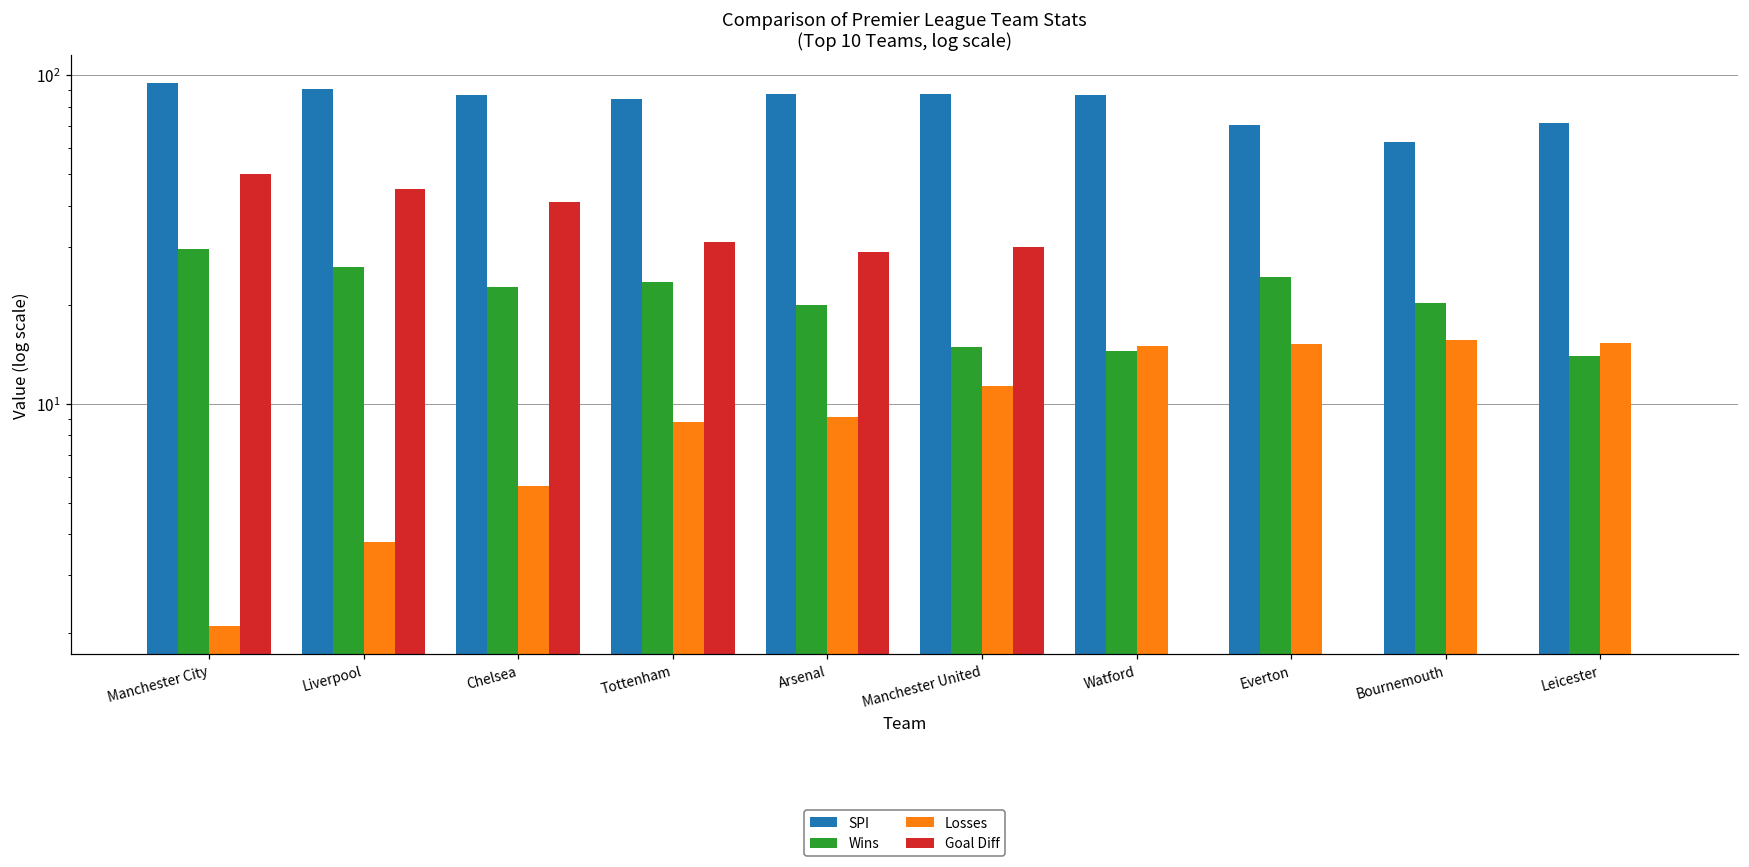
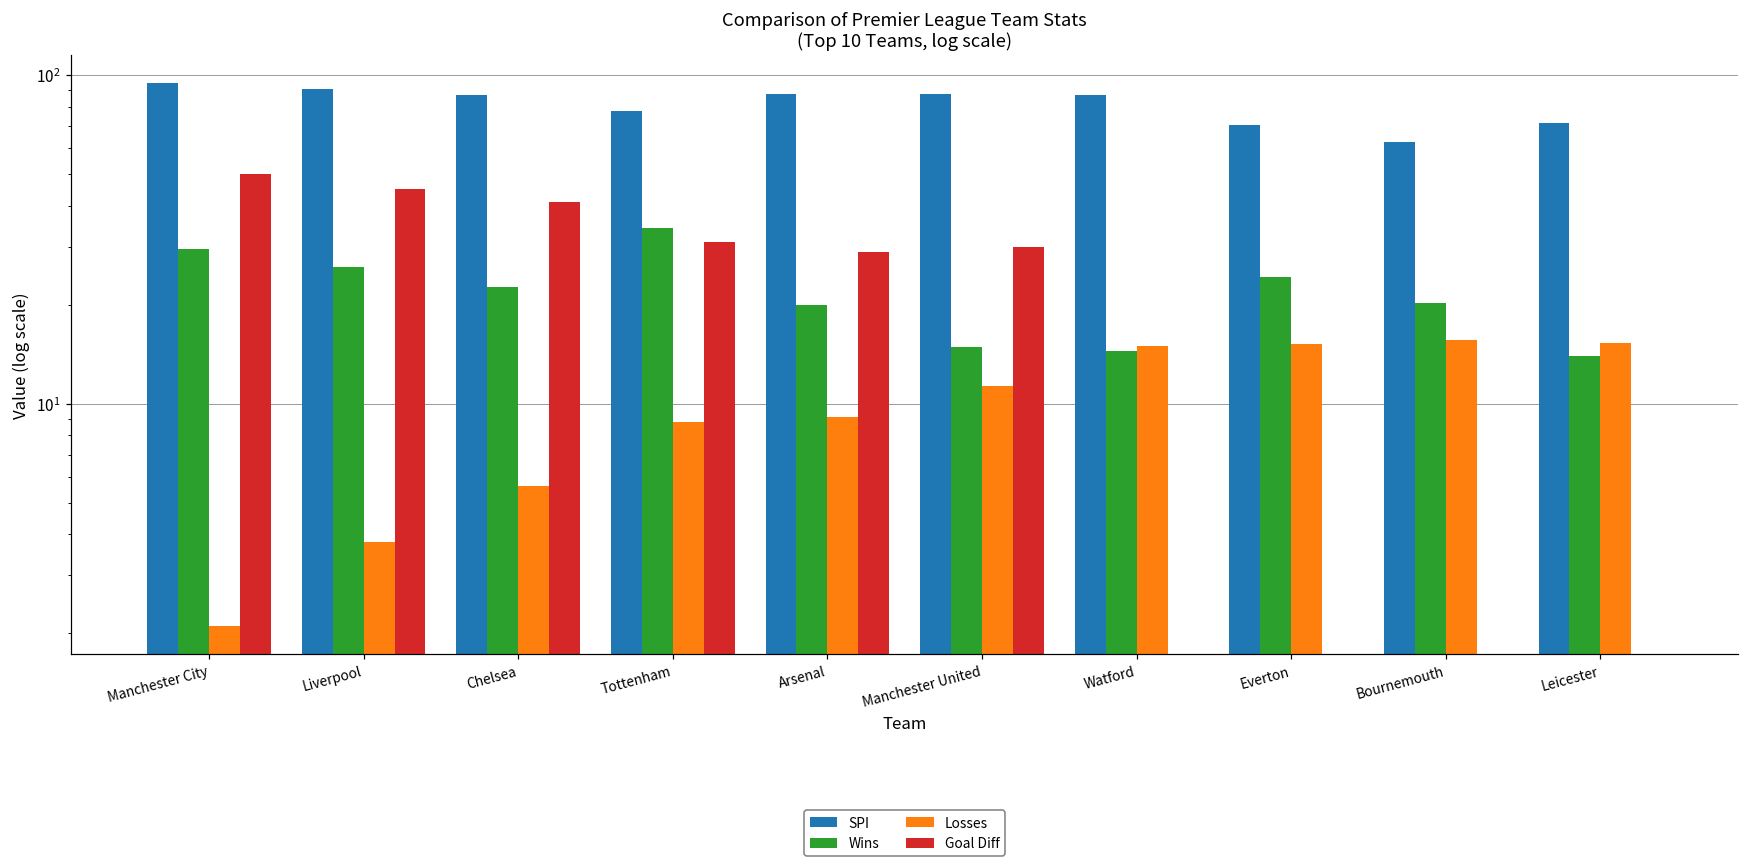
SPI, Tottenham: 85 -> 78
Wins, Tottenham: 23 -> 34
